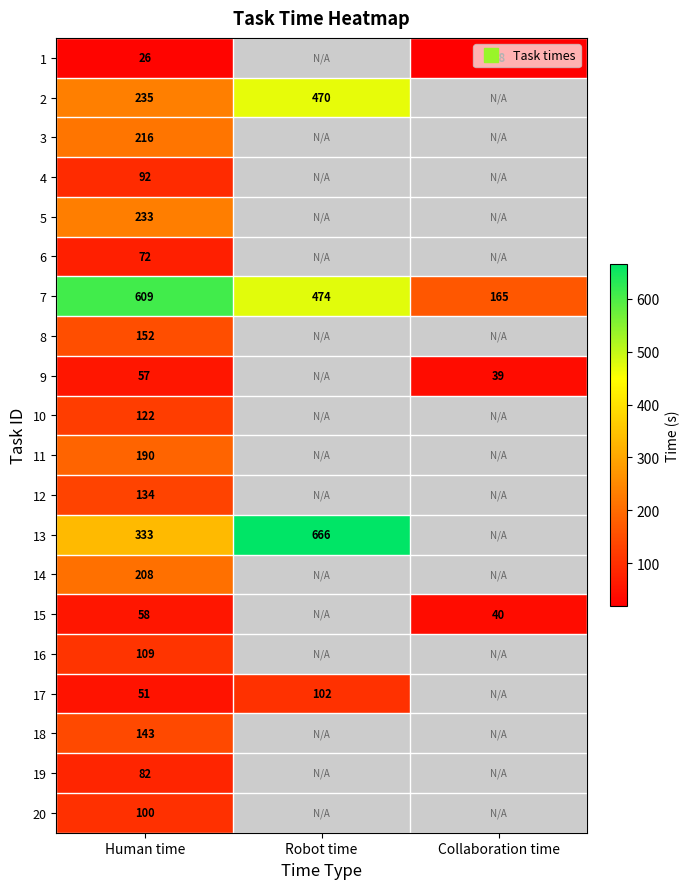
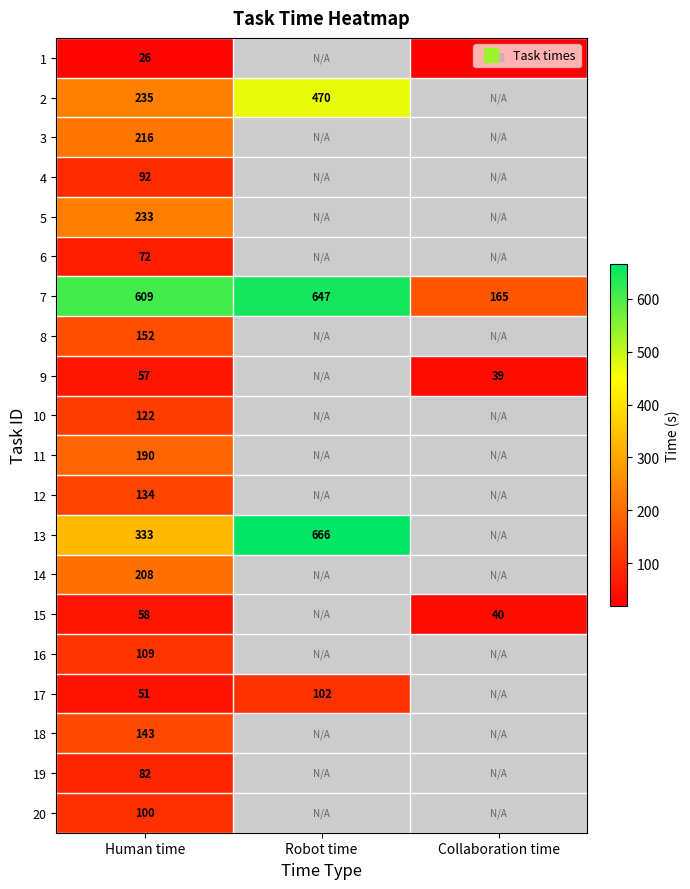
7, Robot time: 474 -> 647
